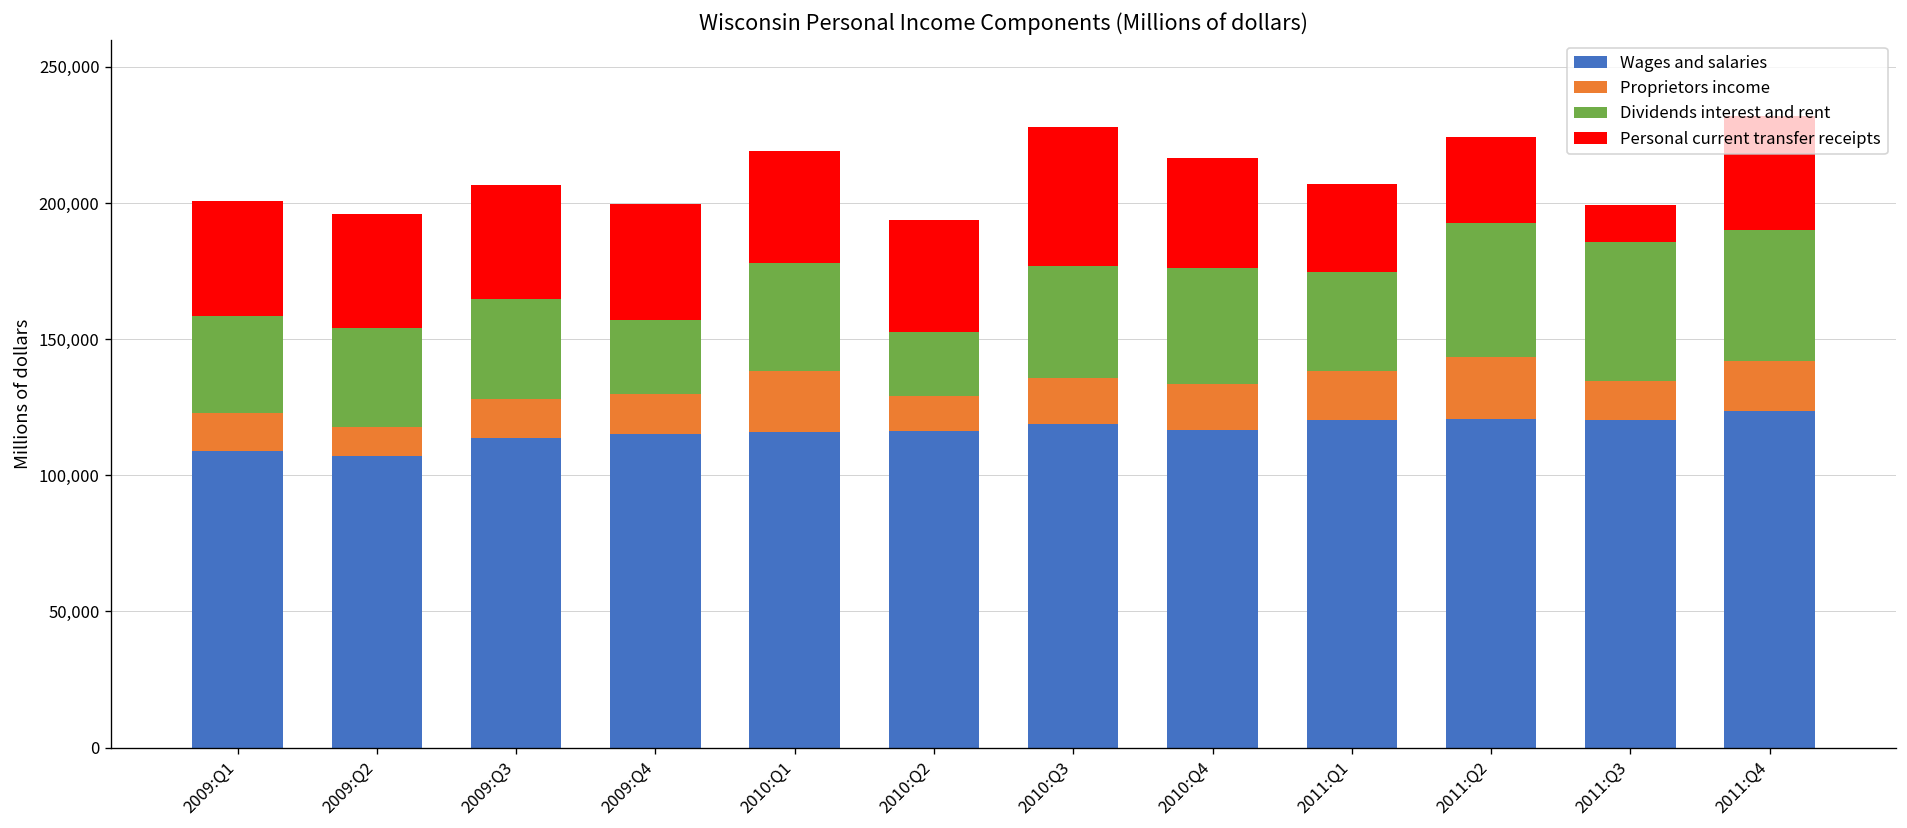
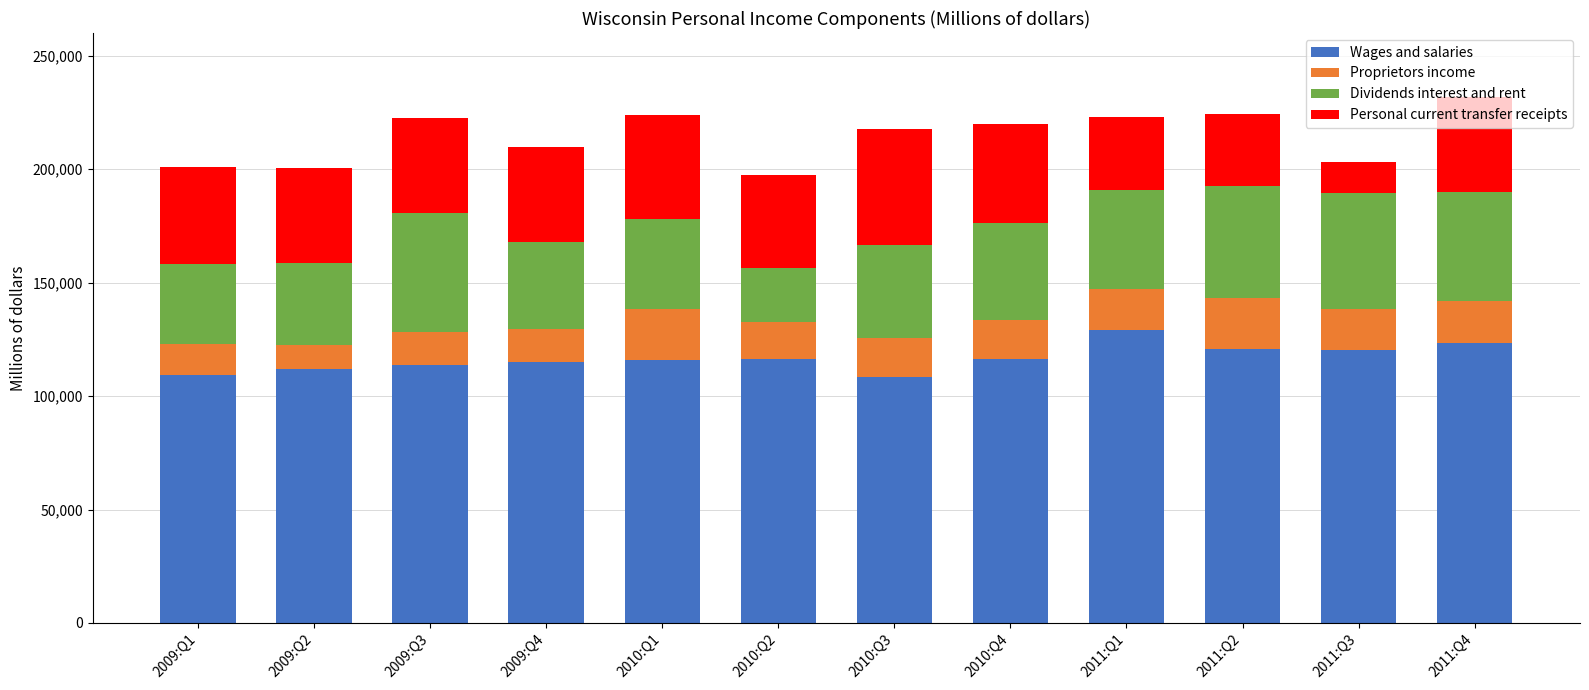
Wages and salaries, 2009:Q2: 107,000 -> 112,000
Dividends interest and rent, 2009:Q3: 37,000 -> 53,000
Dividends interest and rent, 2009:Q4: 28,000 -> 38,000
Personal current transfer receipts, 2010:Q1: 41,000 -> 46,000
Proprietors income, 2010:Q2: 13,000 -> 16,000
Wages and salaries, 2010:Q3: 119,000 -> 108,000
Personal current transfer receipts, 2010:Q4: 40,000 -> 44,000
Wages and salaries, 2011:Q1: 120,000 -> 129,000
Dividends interest and rent, 2011:Q1: 36,000 -> 44,000
Proprietors income, 2011:Q3: 14,000 -> 18,000
